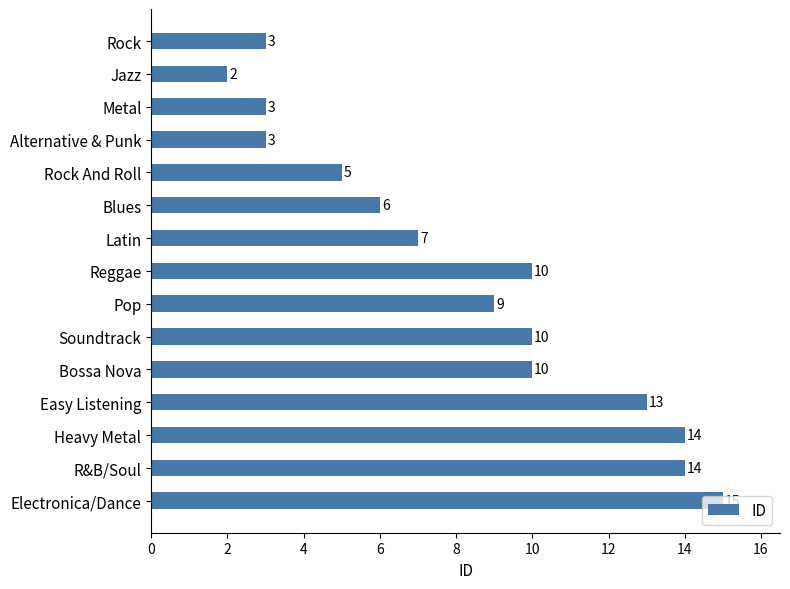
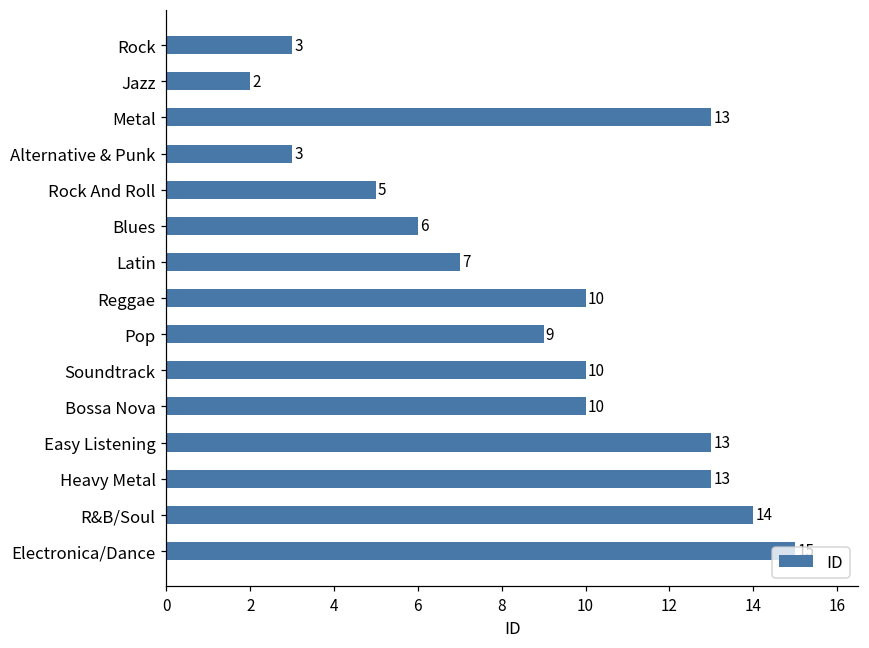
Metal: 3 -> 13
Heavy Metal: 14 -> 13
